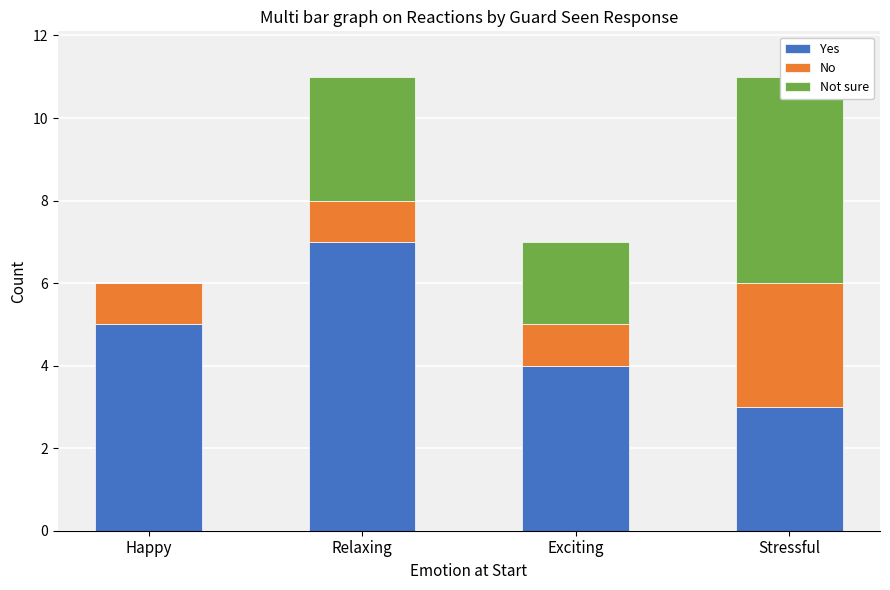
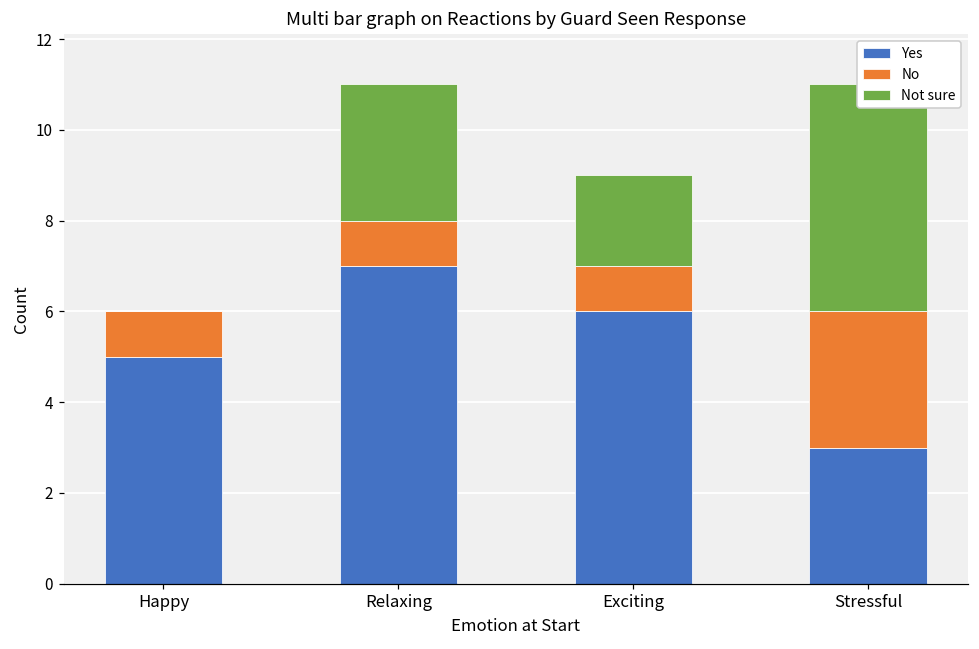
Yes, Exciting: 4 -> 6
